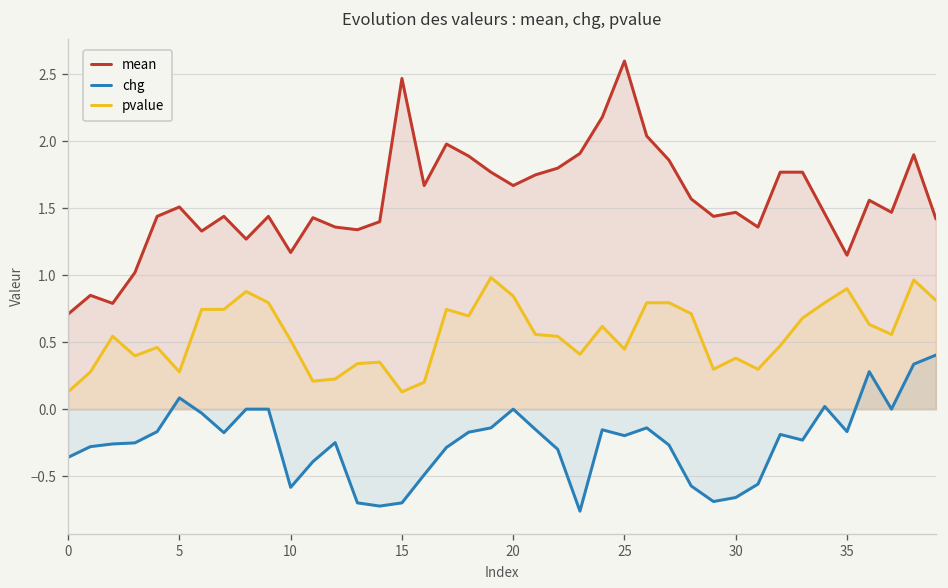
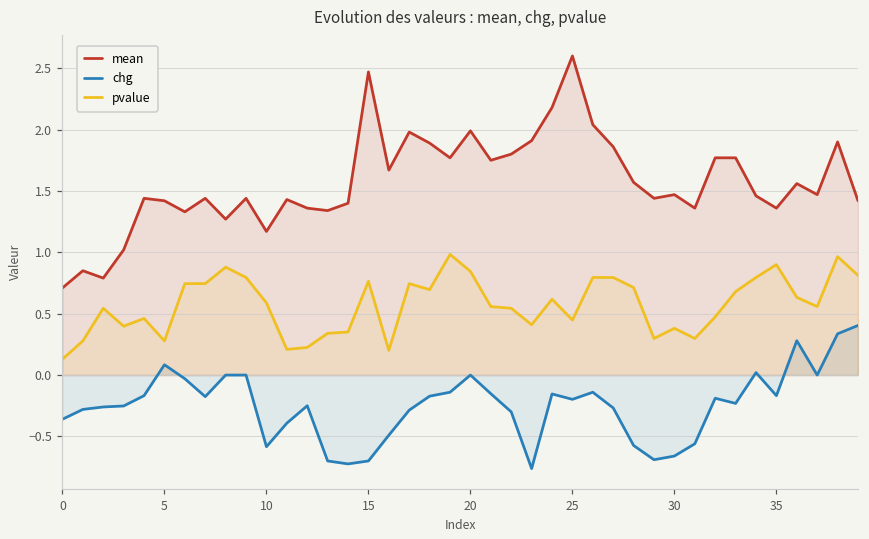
mean, 5: 1.51 -> 1.42
pvalue, 10: 0.51 -> 0.59
pvalue, 15: 0.13 -> 0.76
mean, 20: 1.67 -> 1.99
mean, 35: 1.15 -> 1.36
